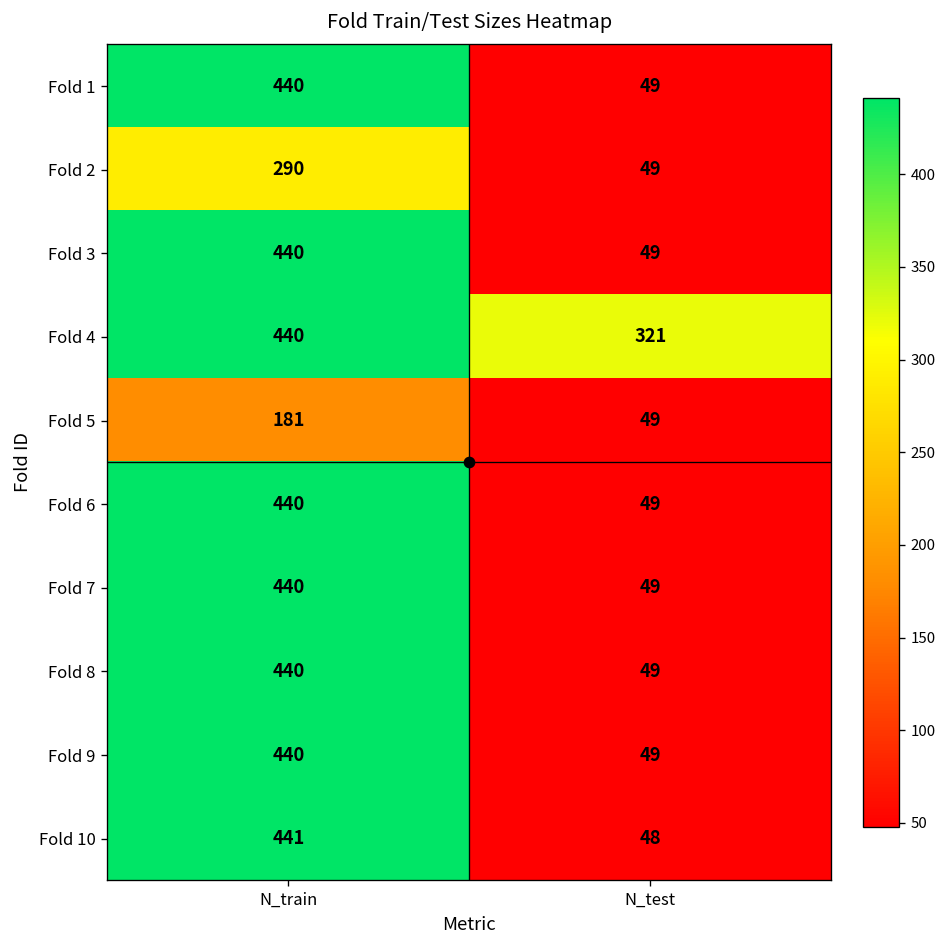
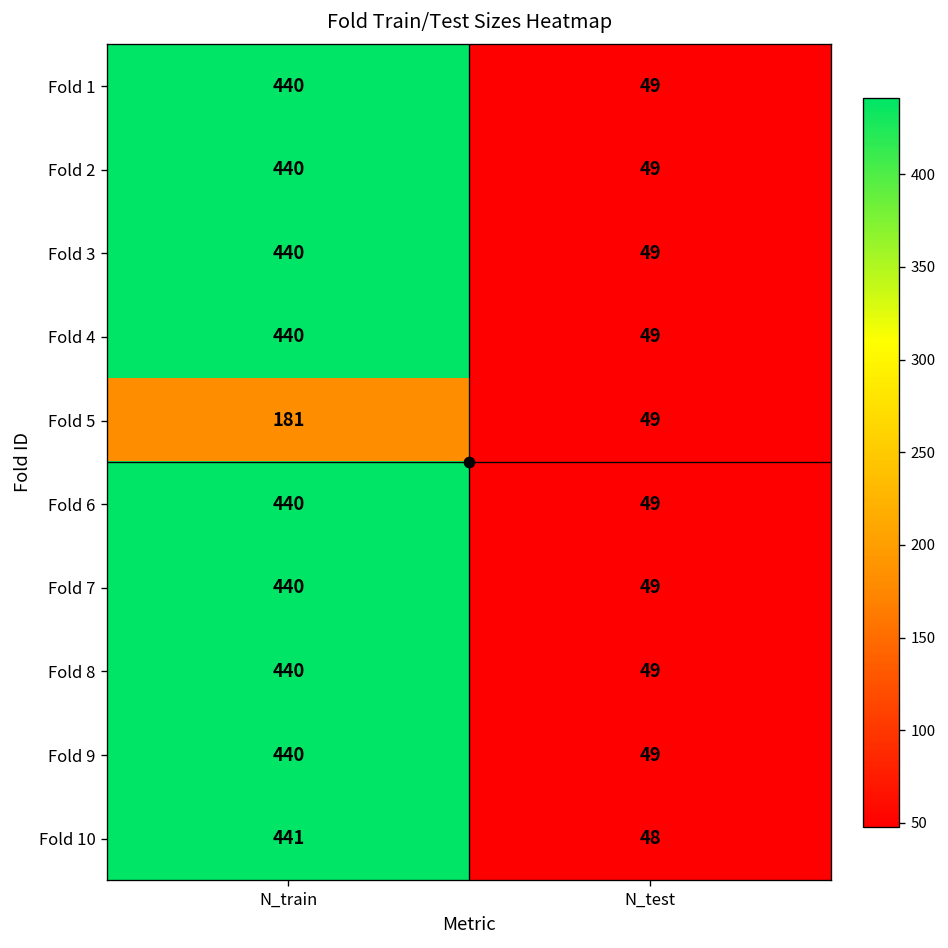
Fold 2, N_train: 290 -> 440
Fold 4, N_test: 321 -> 49
